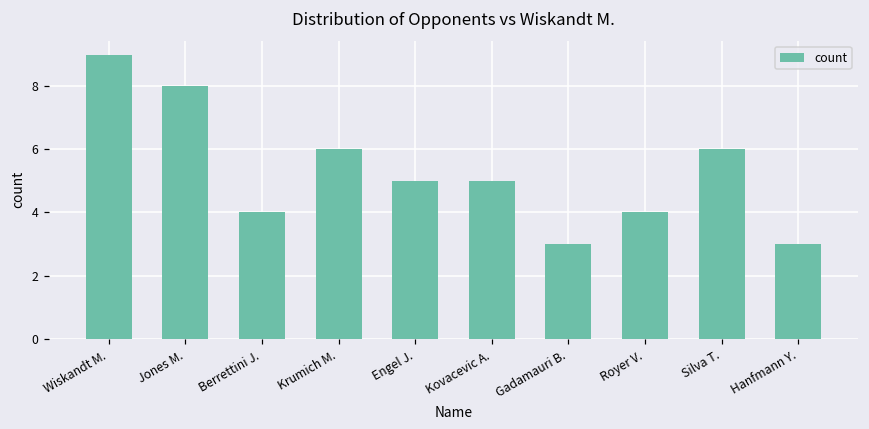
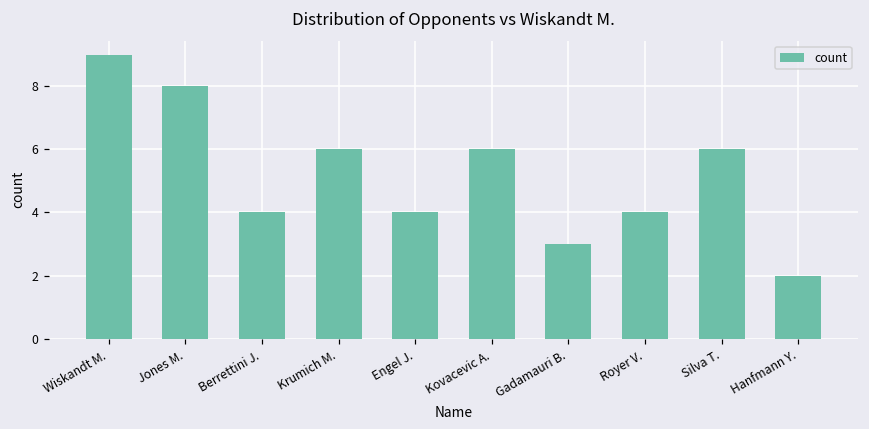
Engel J.: 5 -> 4
Kovacevic A.: 5 -> 6
Hanfmann Y.: 3 -> 2
